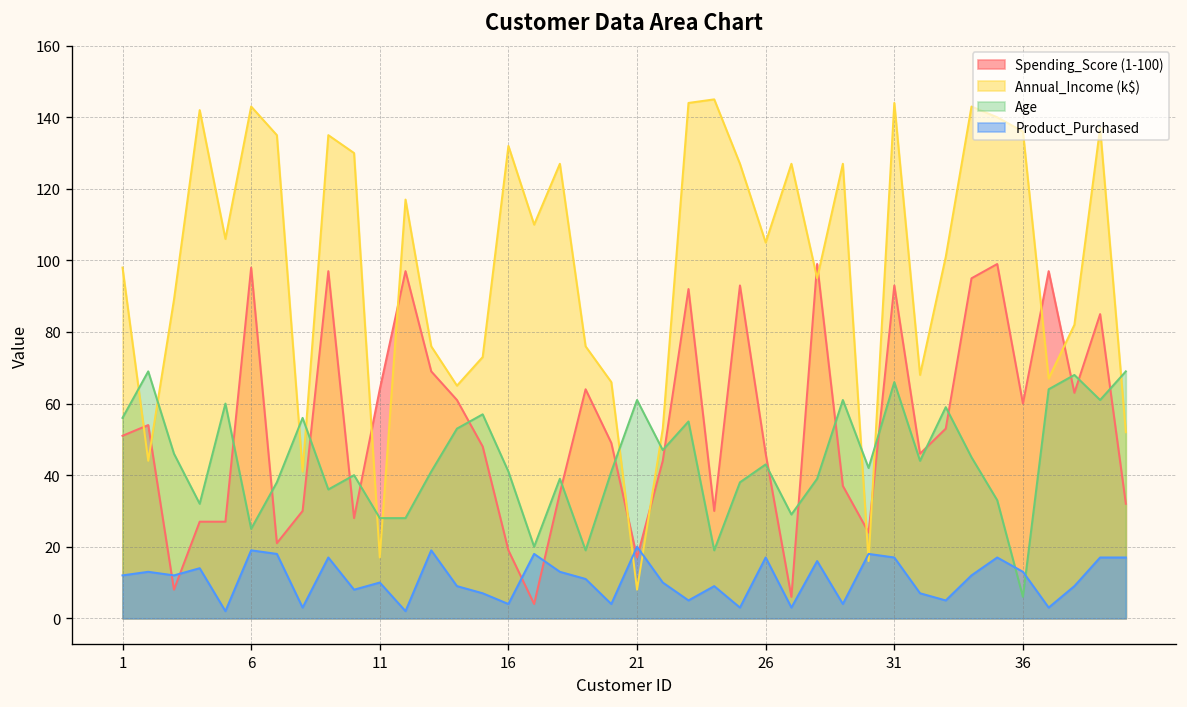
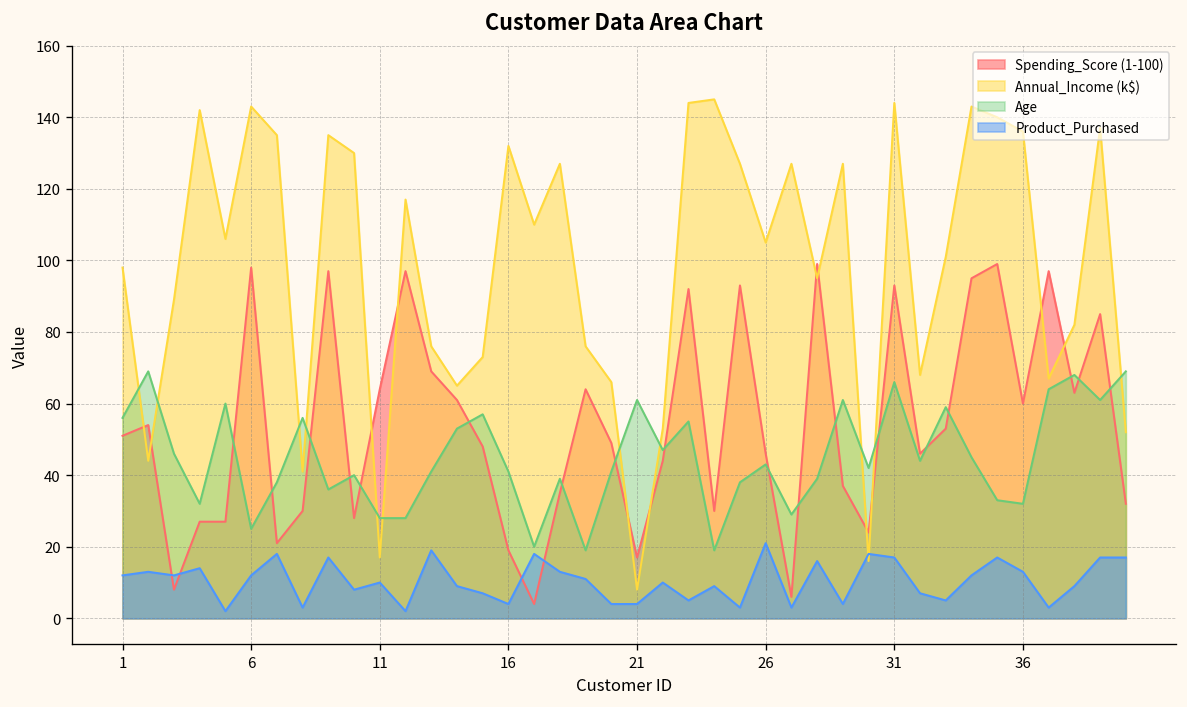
Product_Purchased, 6: 19 -> 12
Product_Purchased, 21: 20 -> 4
Product_Purchased, 26: 17 -> 21
Age, 36: 6 -> 32
